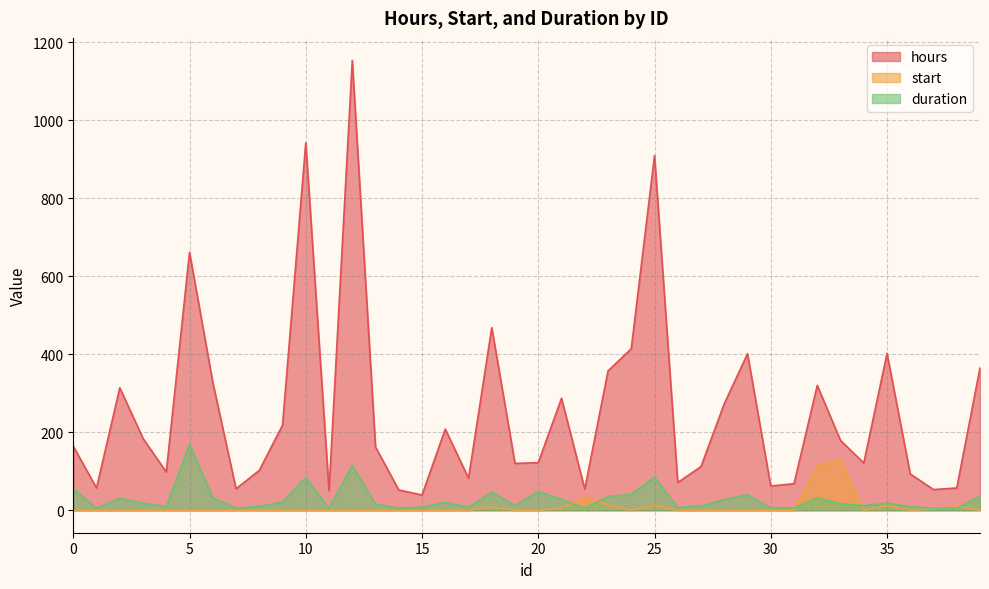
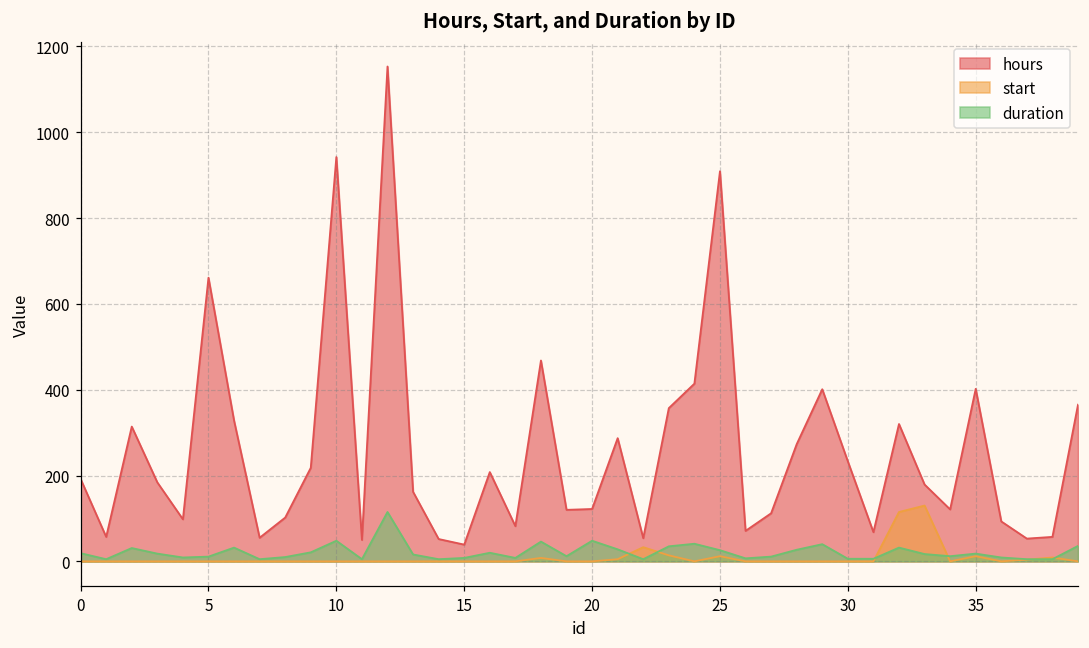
hours, 0: 160 -> 190
duration, 0: 60 -> 20
duration, 5: 170 -> 10
duration, 10: 80 -> 50
duration, 25: 90 -> 30
hours, 30: 60 -> 230
